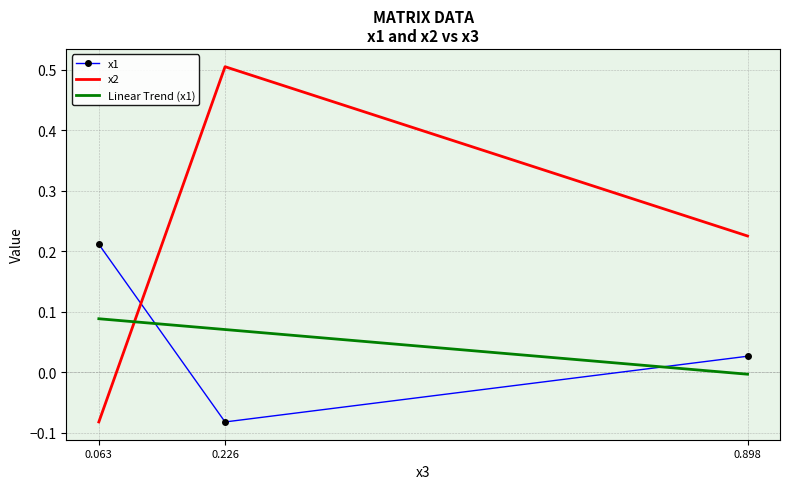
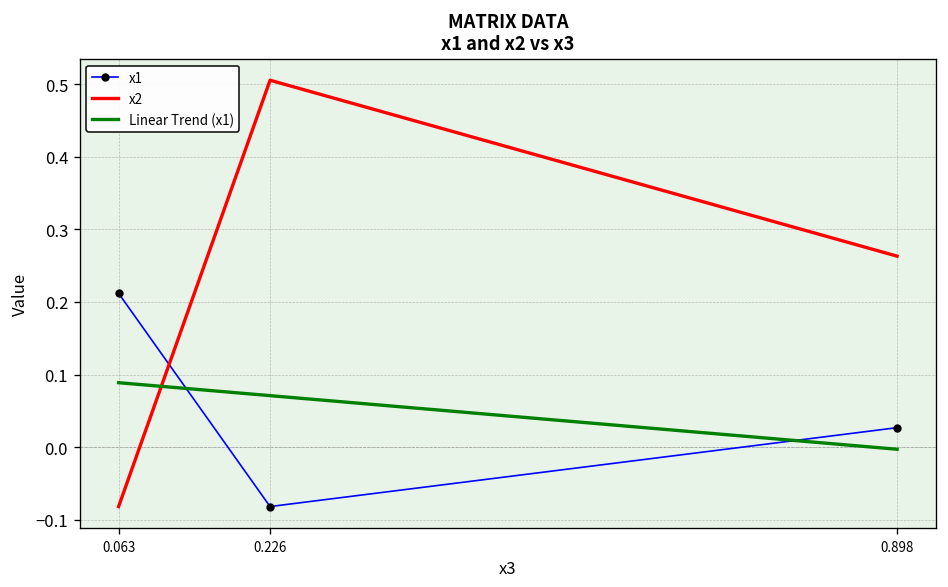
x2, 0.898: 0.23 -> 0.26
